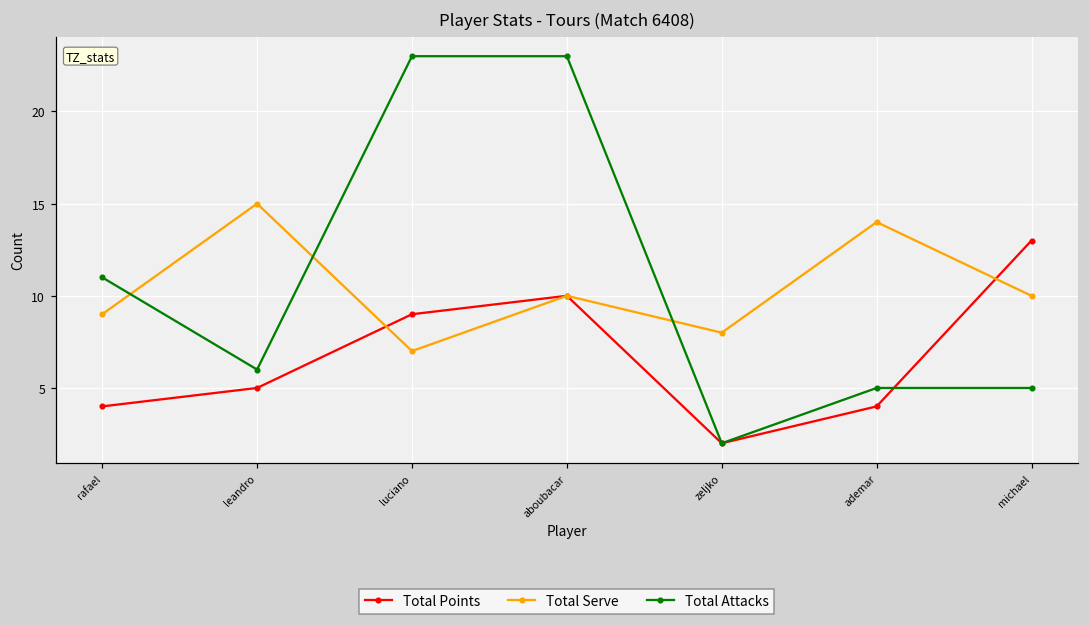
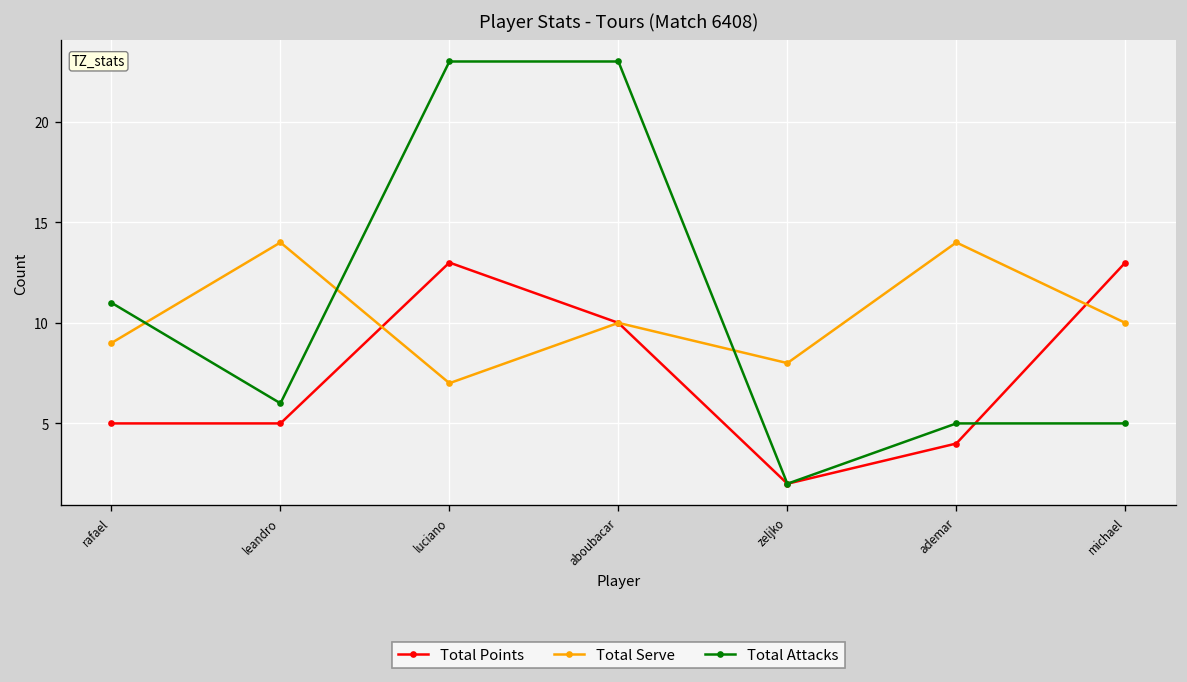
Total Points, rafael: 4 -> 5
Total Serve, leandro: 15 -> 14
Total Points, luciano: 9 -> 13
